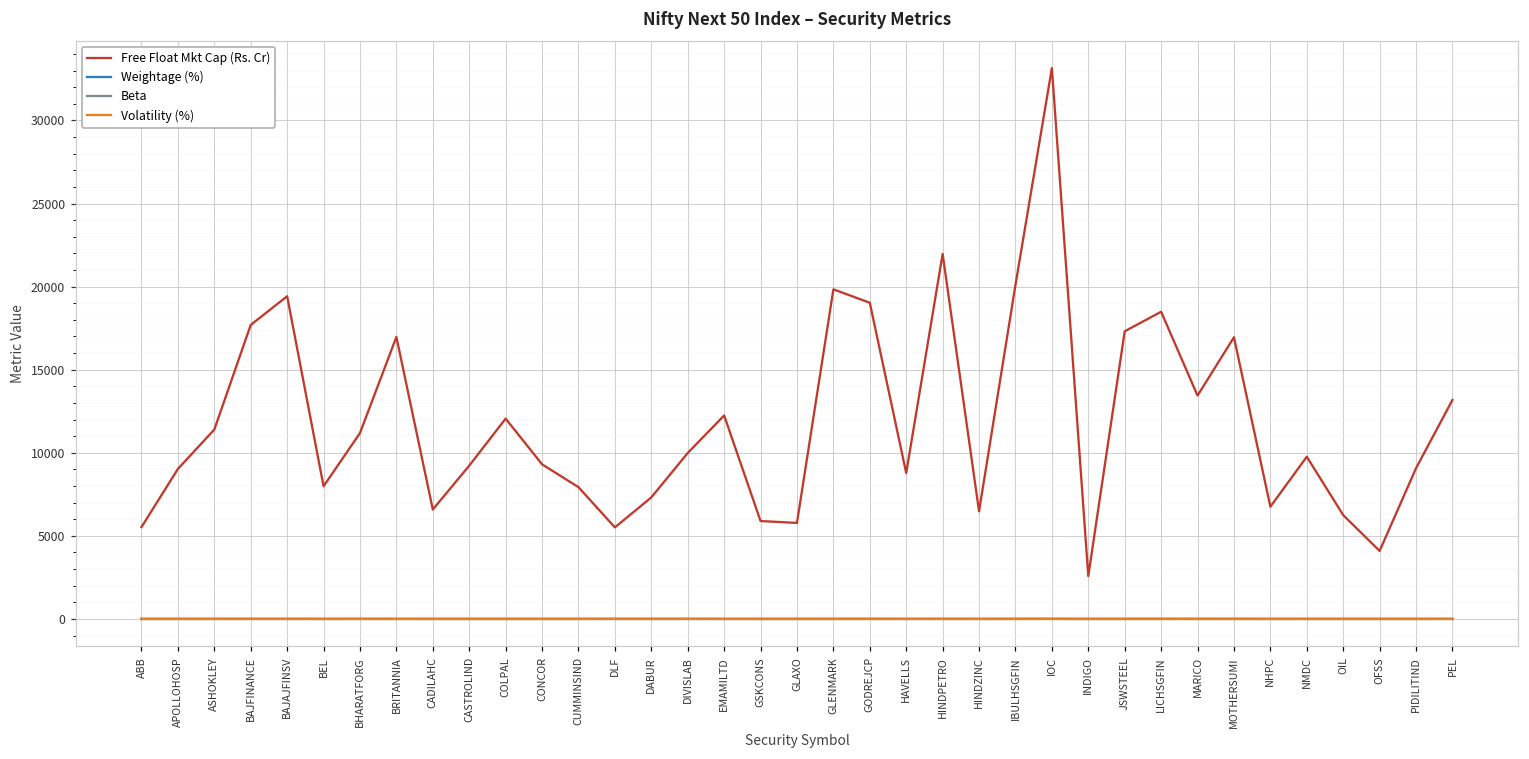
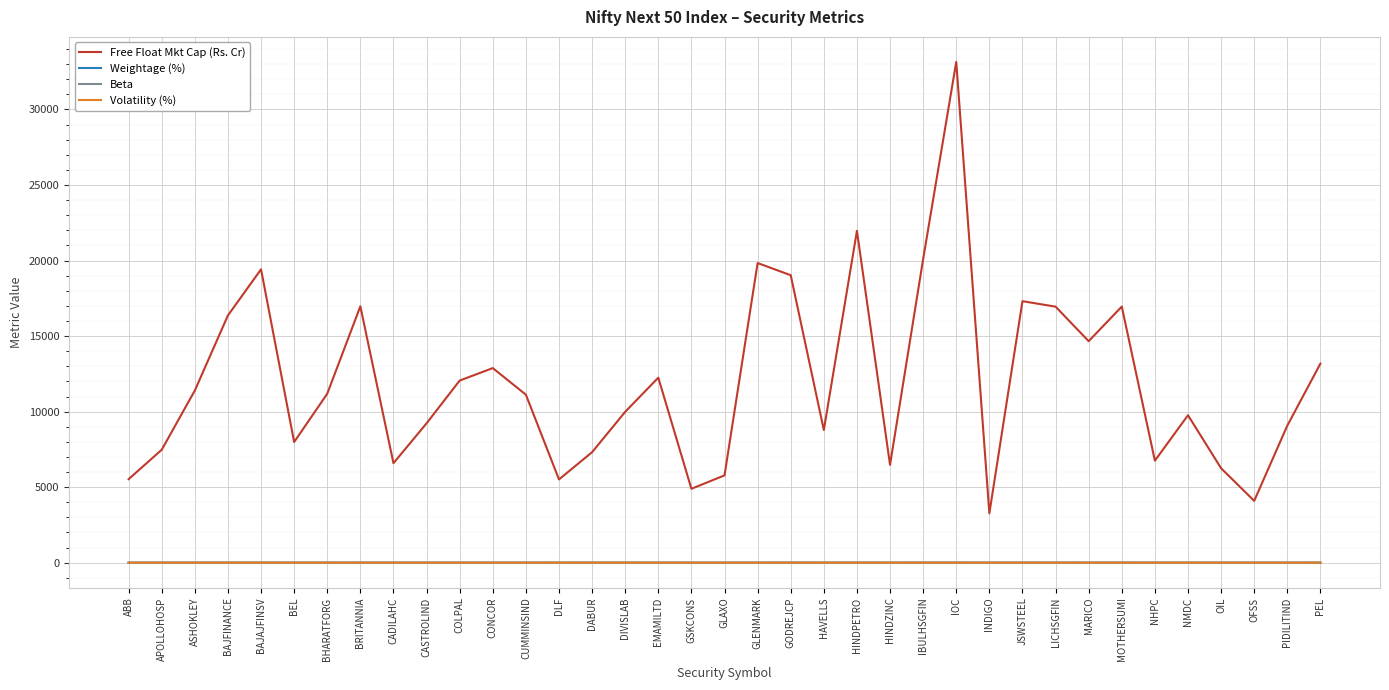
Free Float Mkt Cap (Rs. Cr), APOLLOHOSP: 9000 -> 7500
Free Float Mkt Cap (Rs. Cr), BAJFINANCE: 17700 -> 16400
Free Float Mkt Cap (Rs. Cr), CONCOR: 9300 -> 12900
Free Float Mkt Cap (Rs. Cr), CUMMINSIND: 7900 -> 11100
Free Float Mkt Cap (Rs. Cr), GSKCONS: 5900 -> 4900
Free Float Mkt Cap (Rs. Cr), INDIGO: 2600 -> 3300
Free Float Mkt Cap (Rs. Cr), LICHSGFIN: 18500 -> 16900
Free Float Mkt Cap (Rs. Cr), MARICO: 13400 -> 14700
